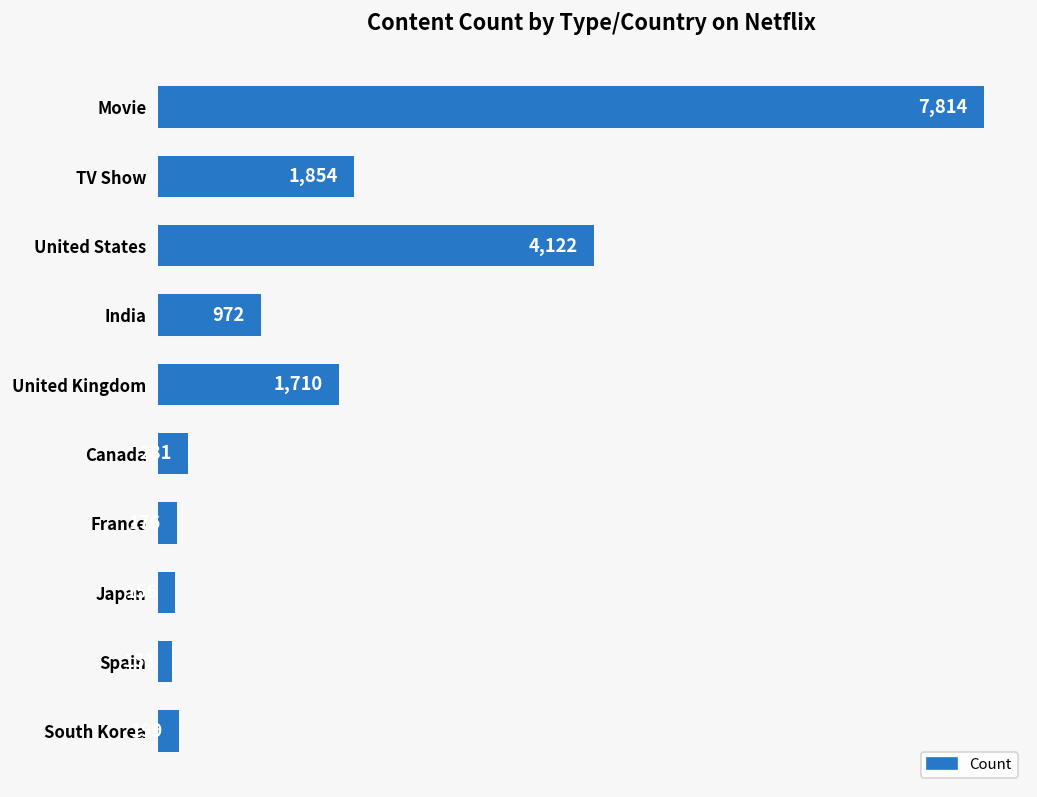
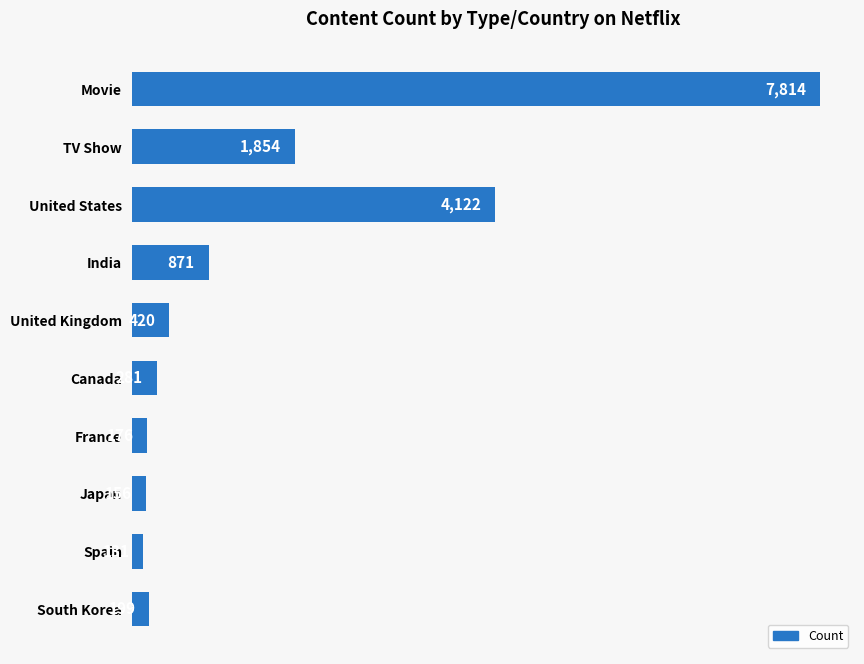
India: 972 -> 871
United Kingdom: 1,710 -> 420
